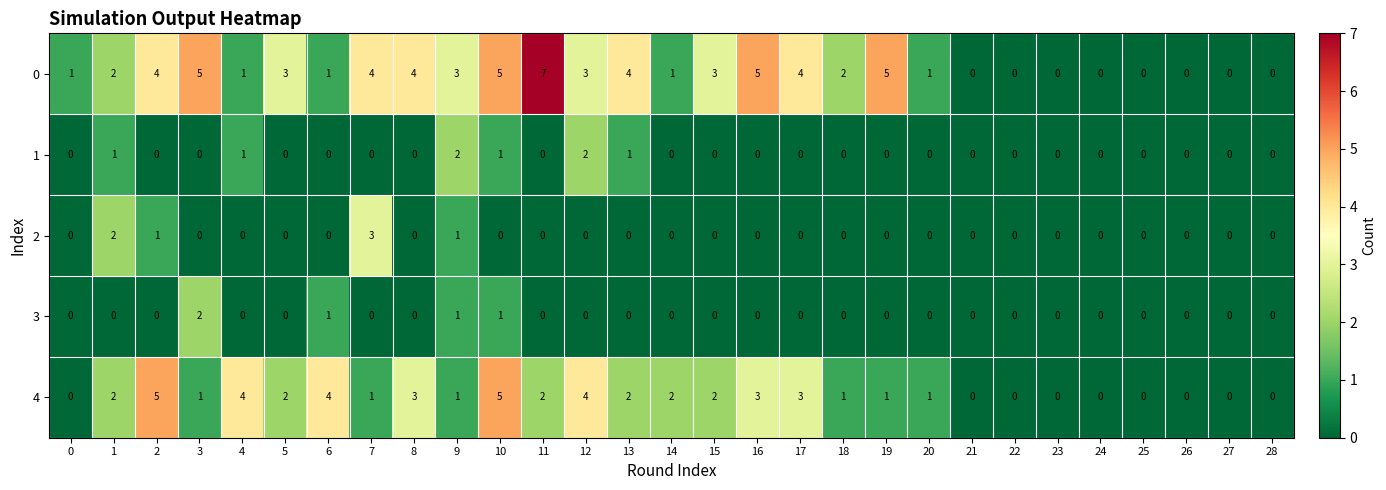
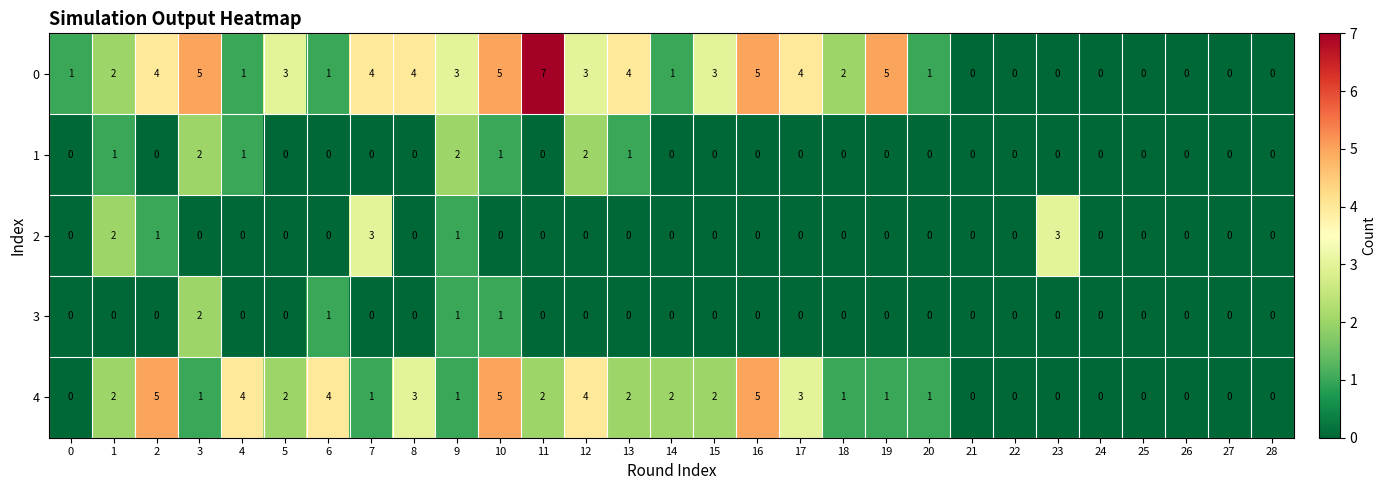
1, 3: 0 -> 2
2, 23: 0 -> 3
4, 16: 3 -> 5
